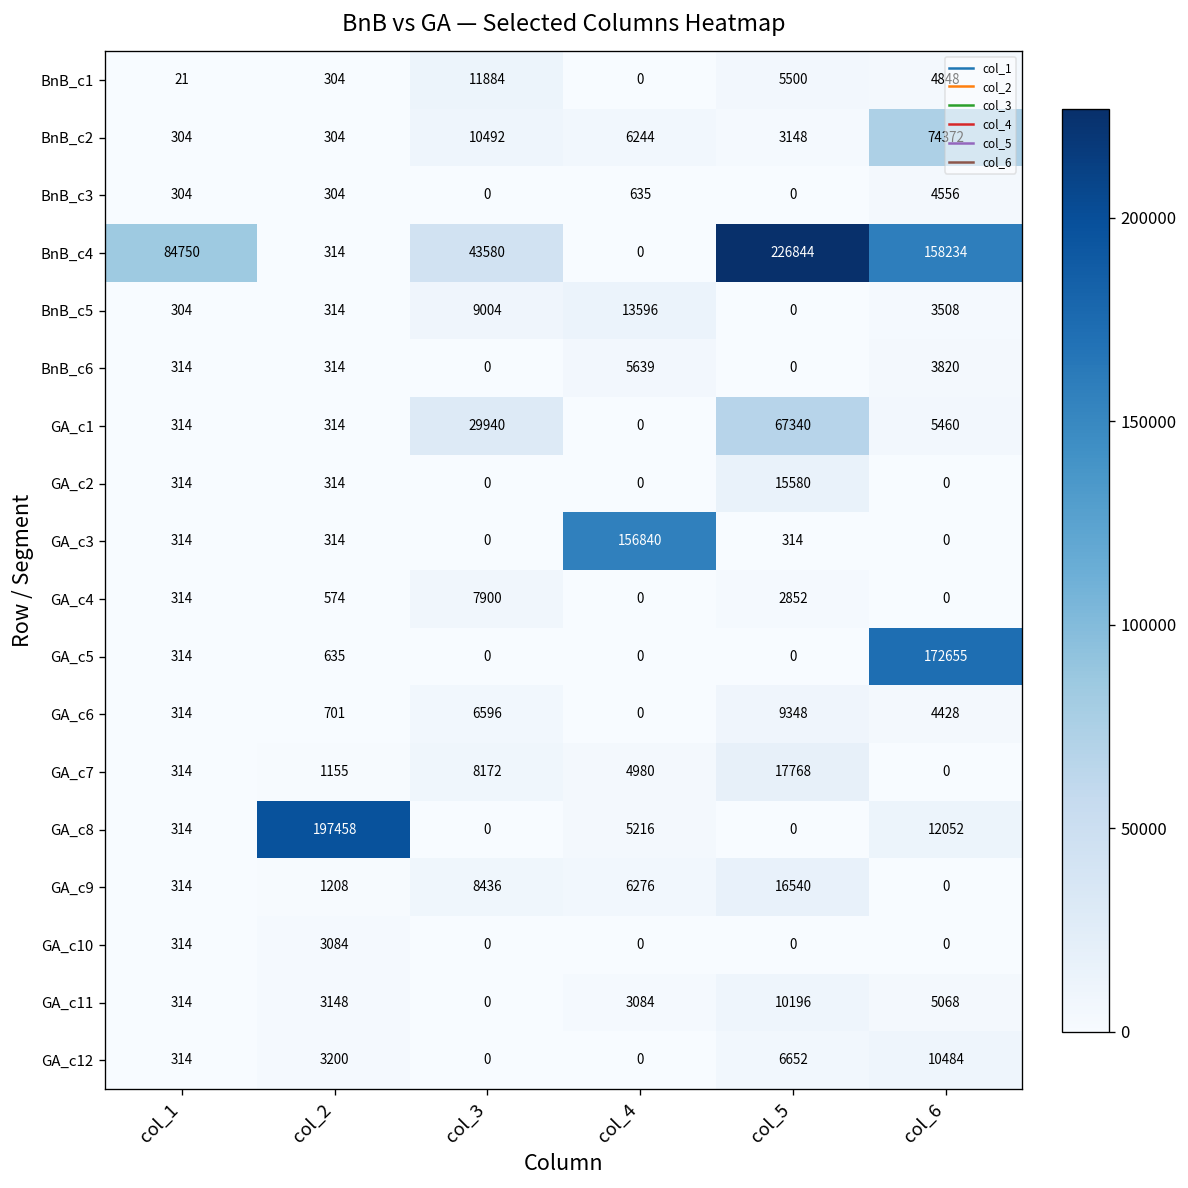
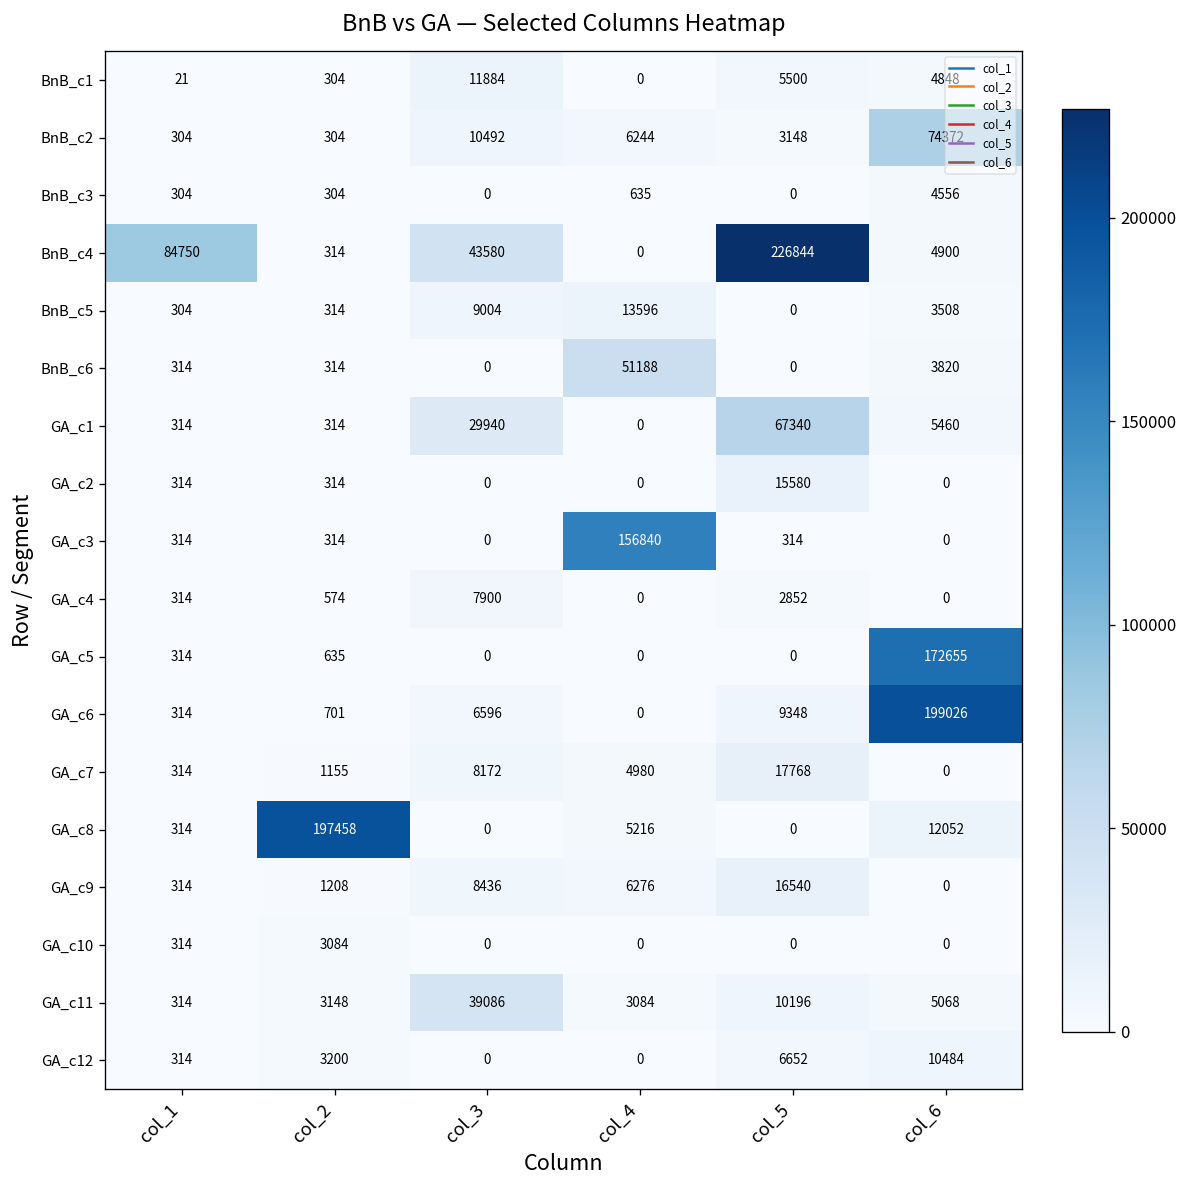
BnB_c4, col_6: 158234 -> 4900
BnB_c6, col_4: 5639 -> 51188
GA_c6, col_6: 4428 -> 199026
GA_c11, col_3: 0 -> 39086
